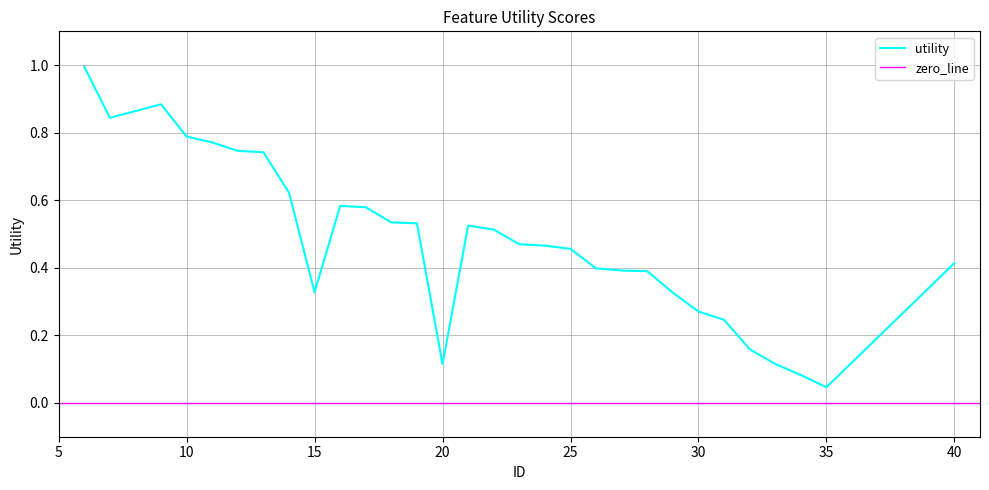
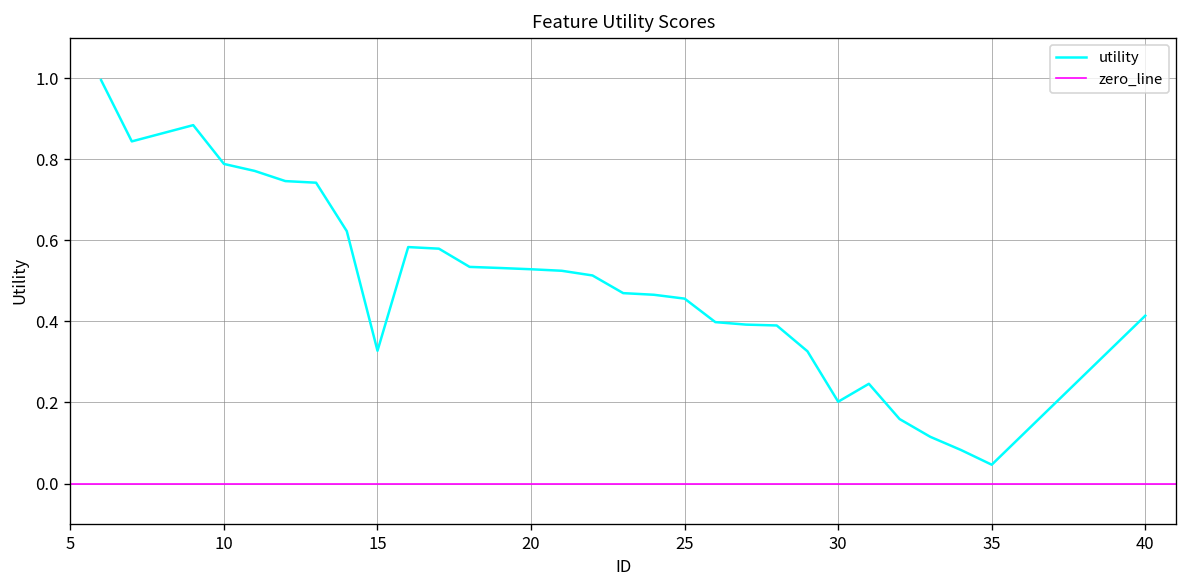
20: 0.12 -> 0.53
30: 0.27 -> 0.20
